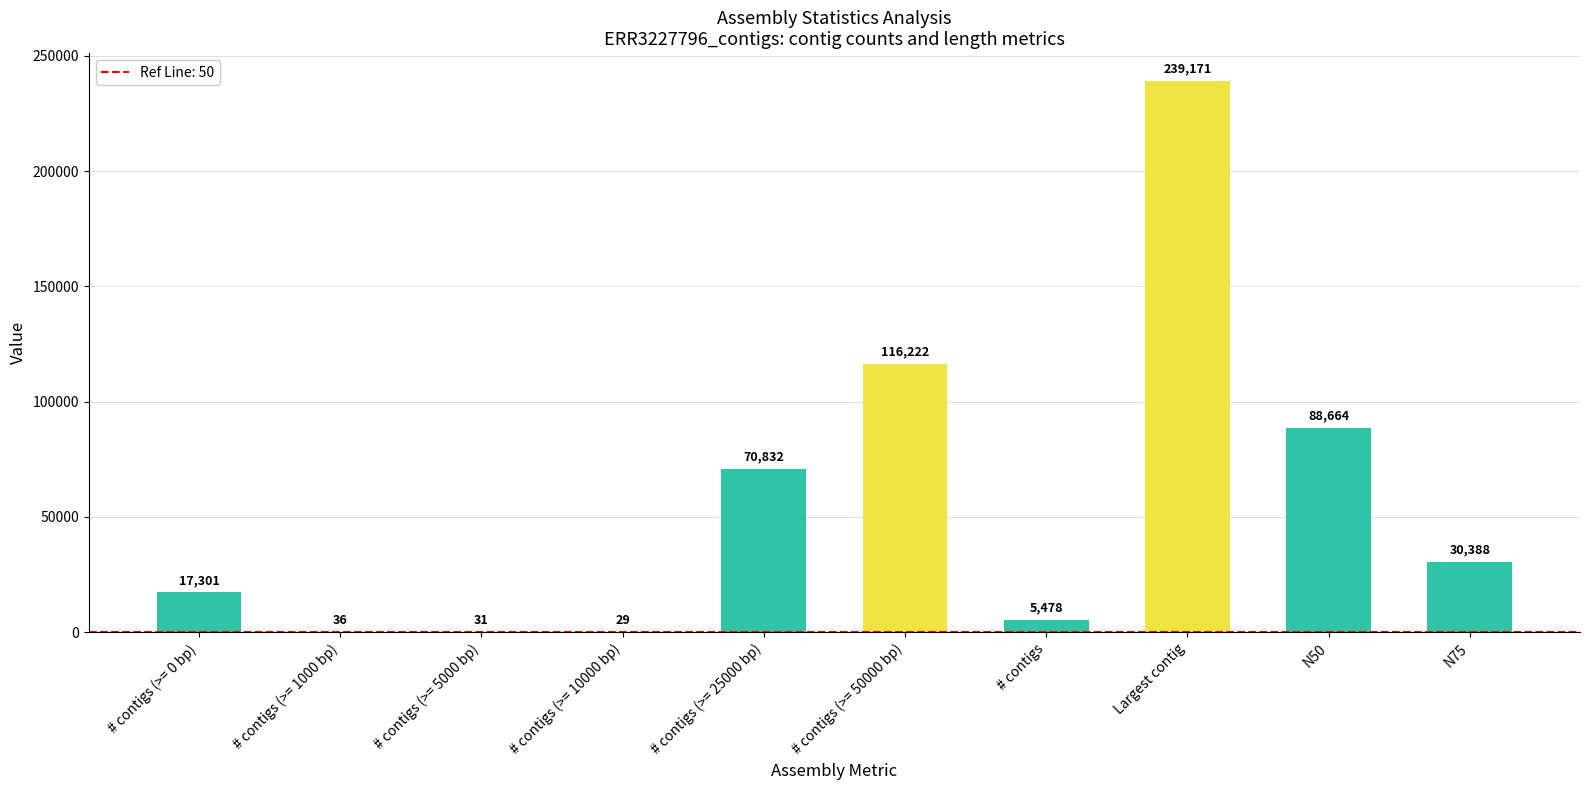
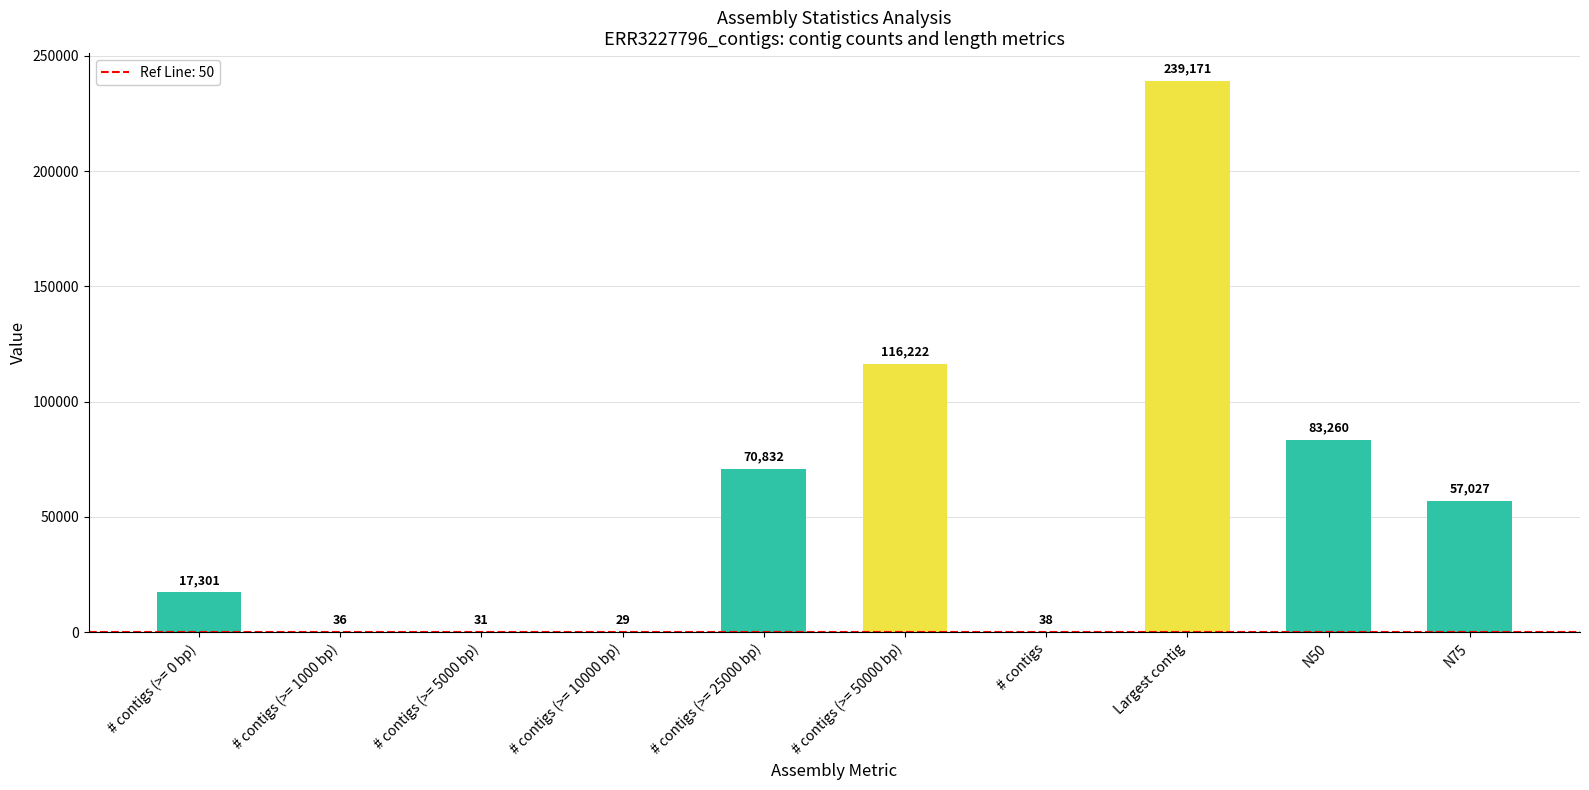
# contigs: 5,478 -> 38
N50: 88,664 -> 83,260
N75: 30,388 -> 57,027
